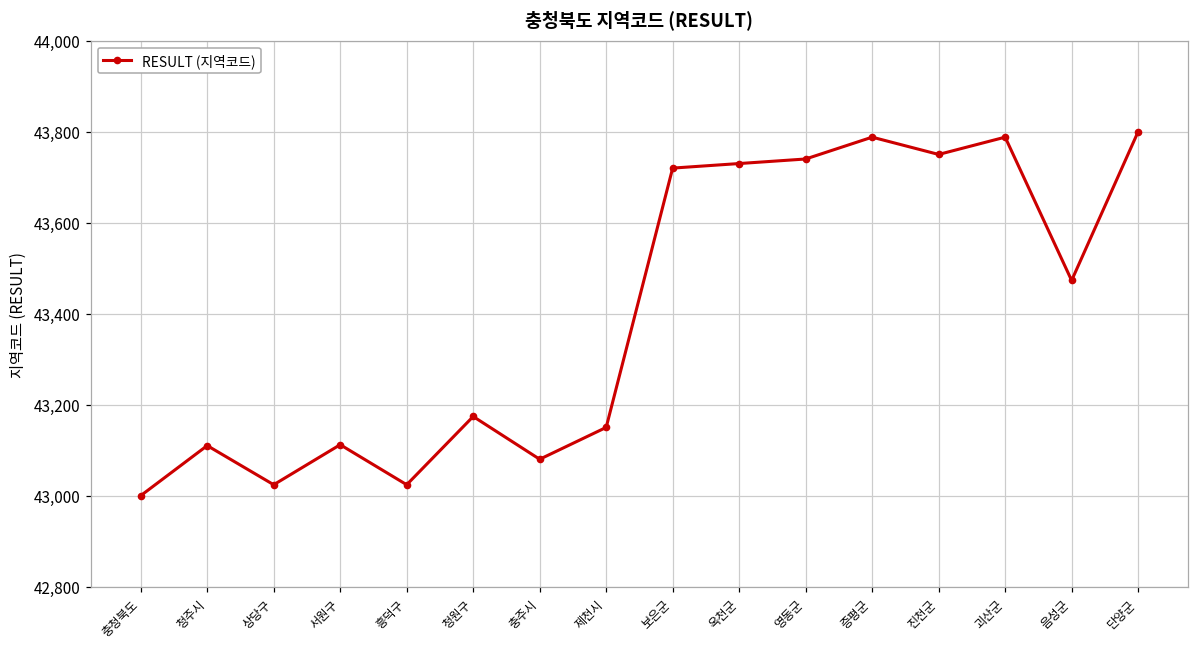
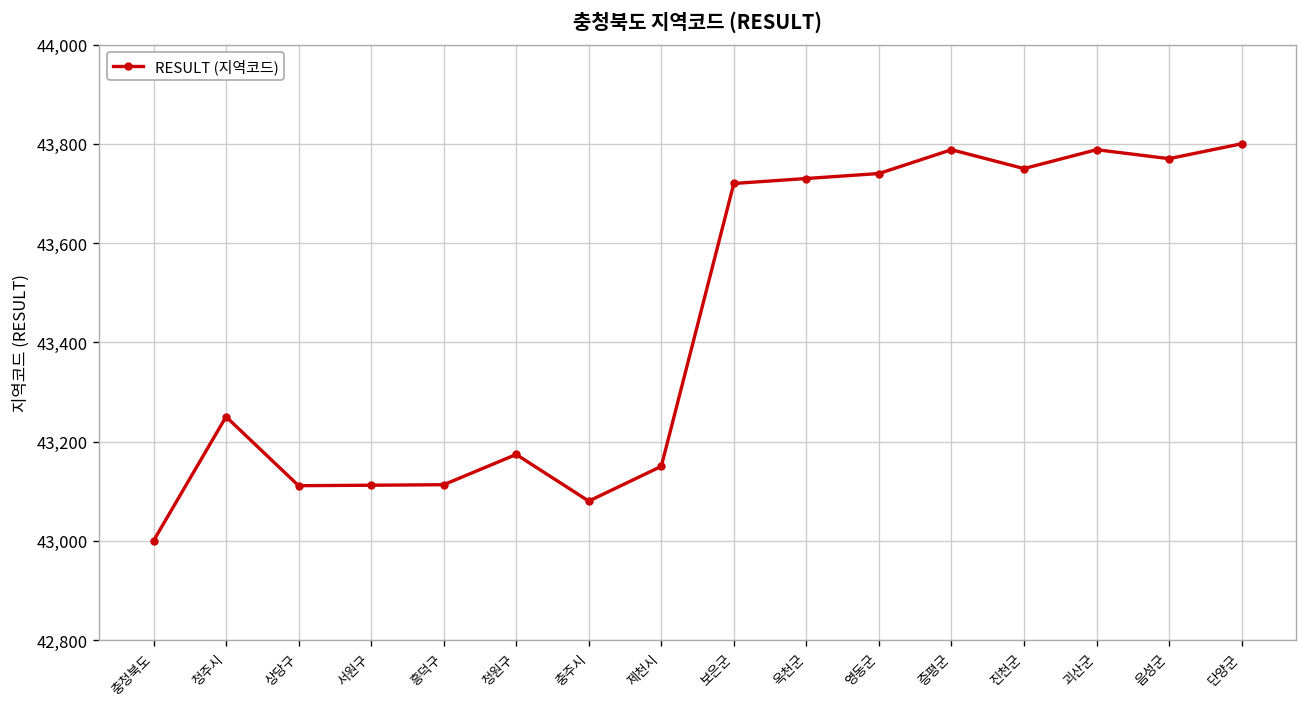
청주시: 43,110 -> 43,250
상당구: 43,020 -> 43,110
흥덕구: 43,020 -> 43,110
음성군: 43,470 -> 43,770
